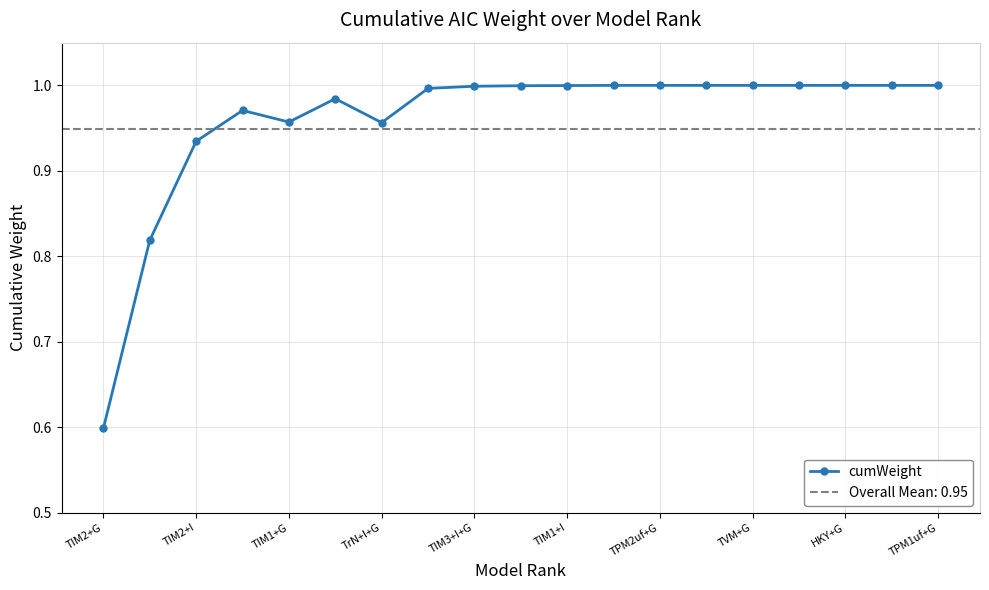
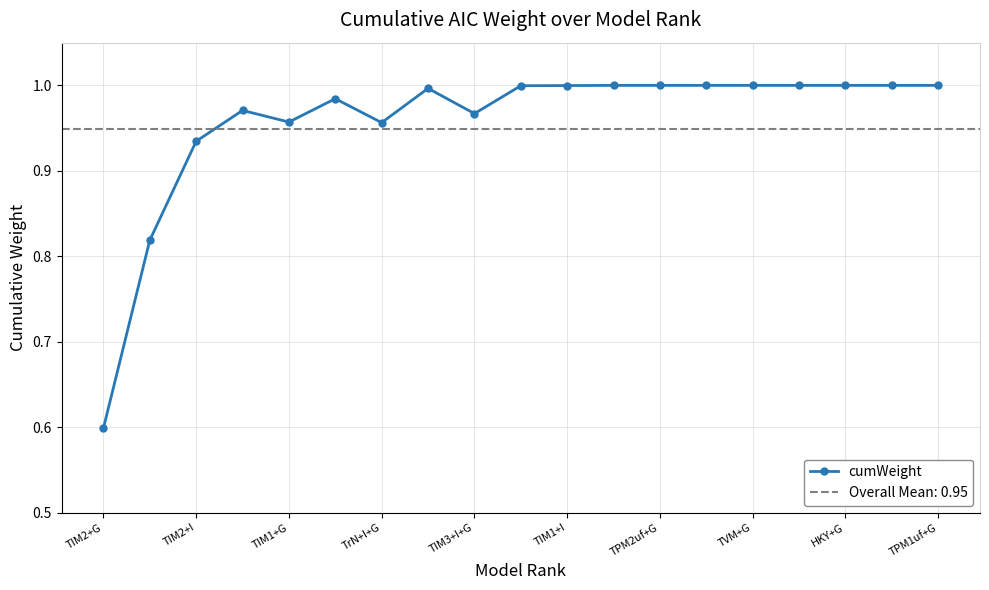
TIM3+I+G: 1.00 -> 0.97
